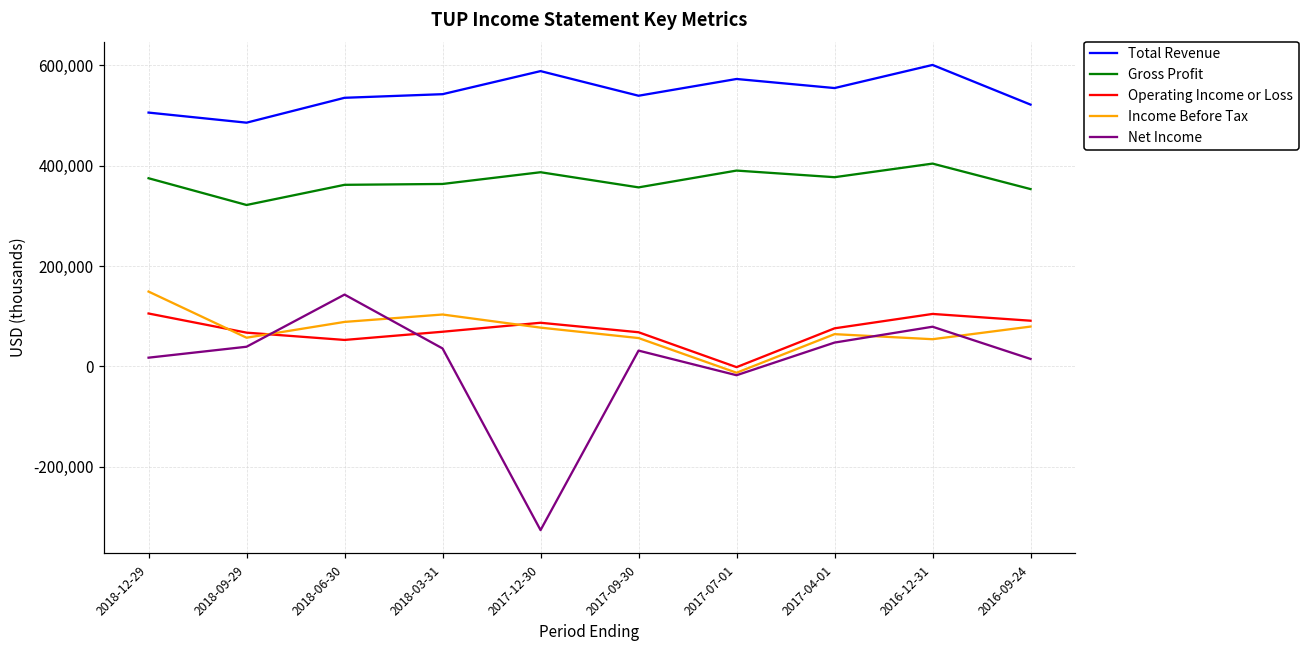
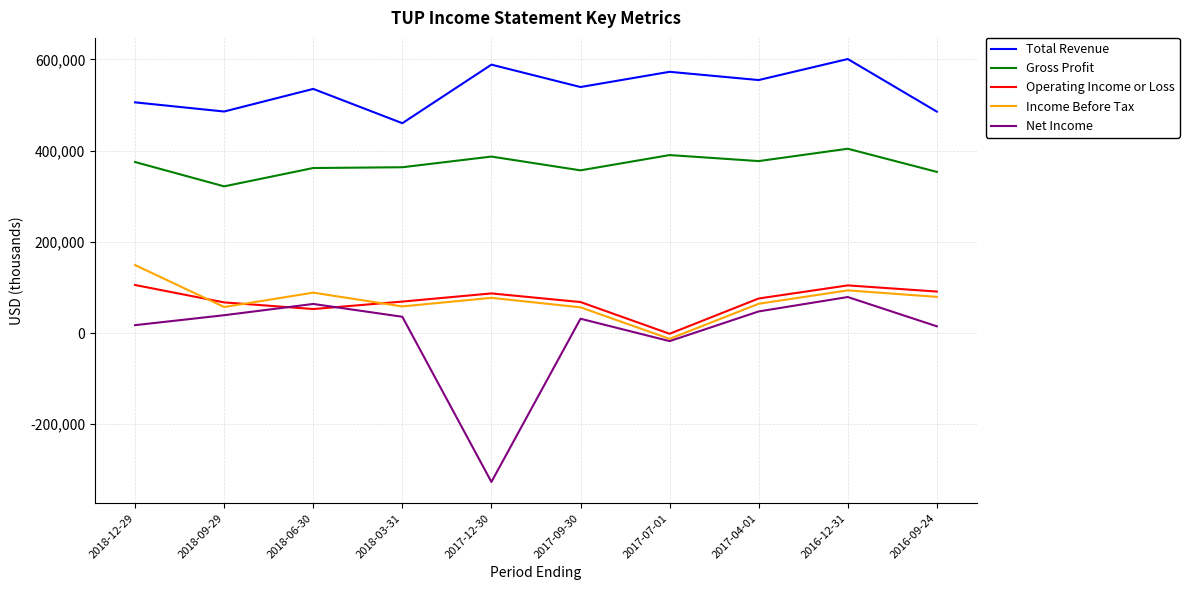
Net Income, 2018-06-30: 140,000 -> 60,000
Total Revenue, 2018-03-31: 540,000 -> 460,000
Income Before Tax, 2018-03-31: 100,000 -> 60,000
Income Before Tax, 2016-12-31: 50,000 -> 90,000
Total Revenue, 2016-09-24: 520,000 -> 490,000
